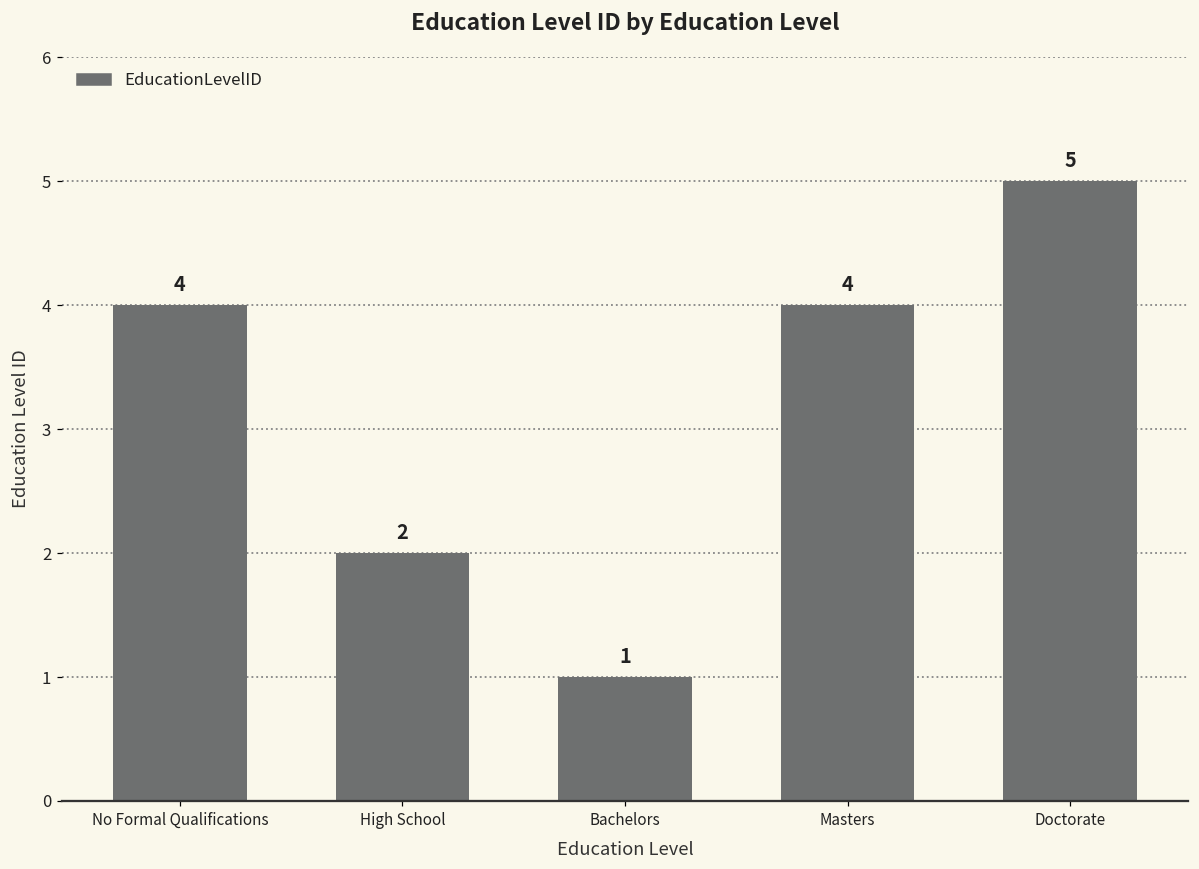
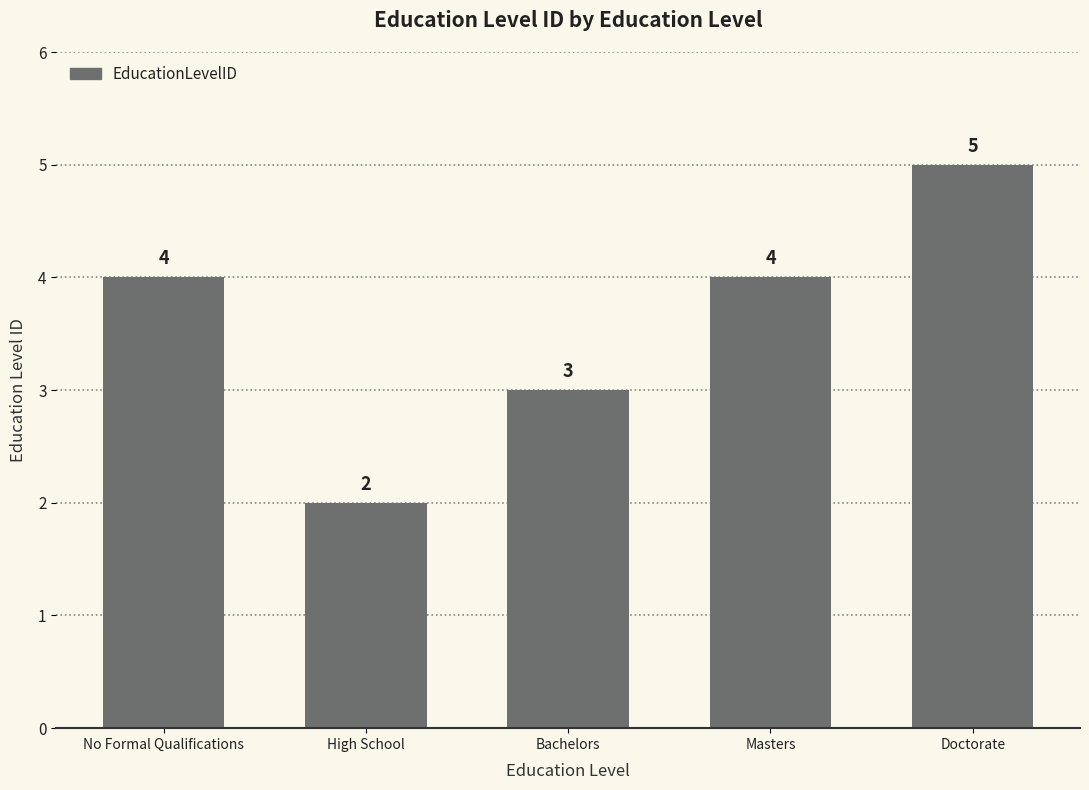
Bachelors: 1 -> 3
